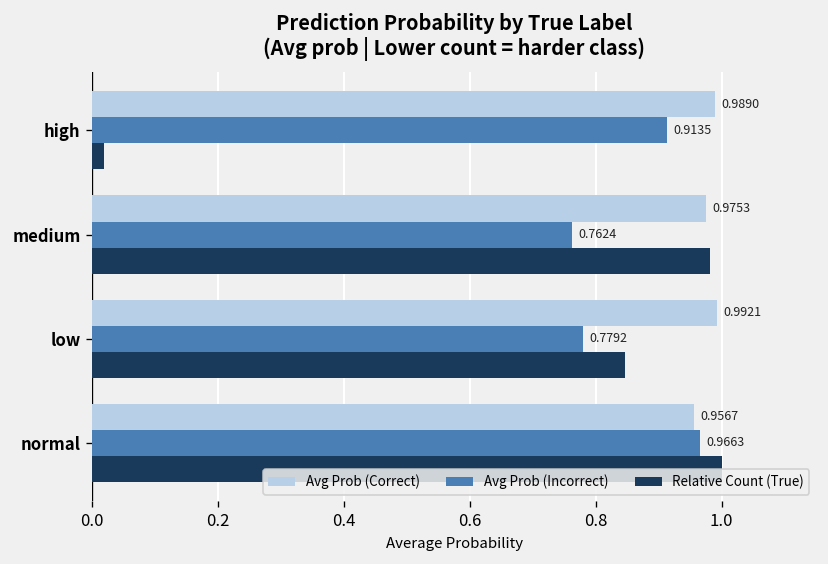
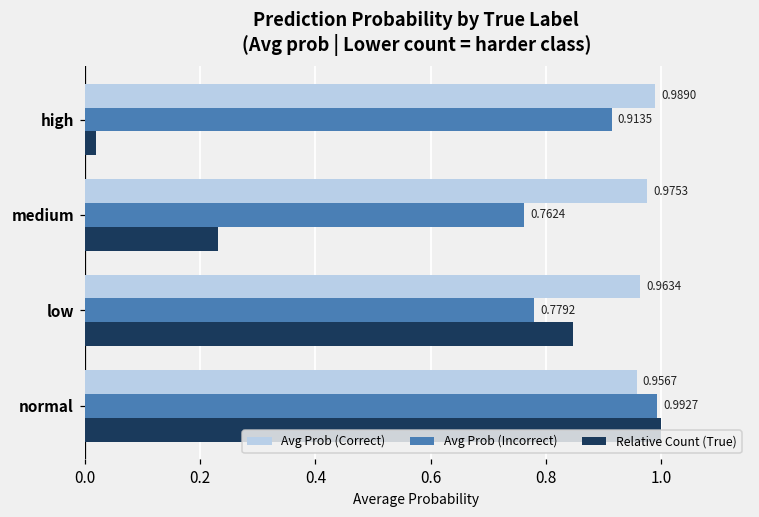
Relative Count (True), medium: 0.98 -> 0.23
Avg Prob (Correct), low: 0.9921 -> 0.9634
Avg Prob (Incorrect), normal: 0.9663 -> 0.9927
